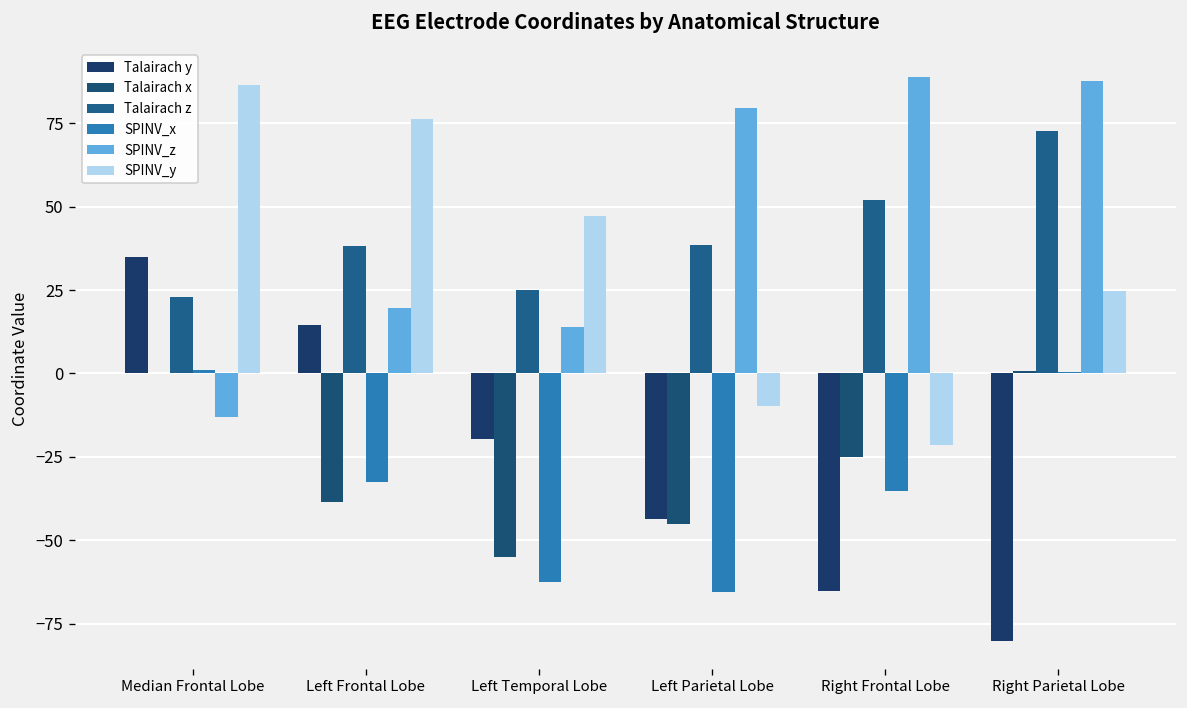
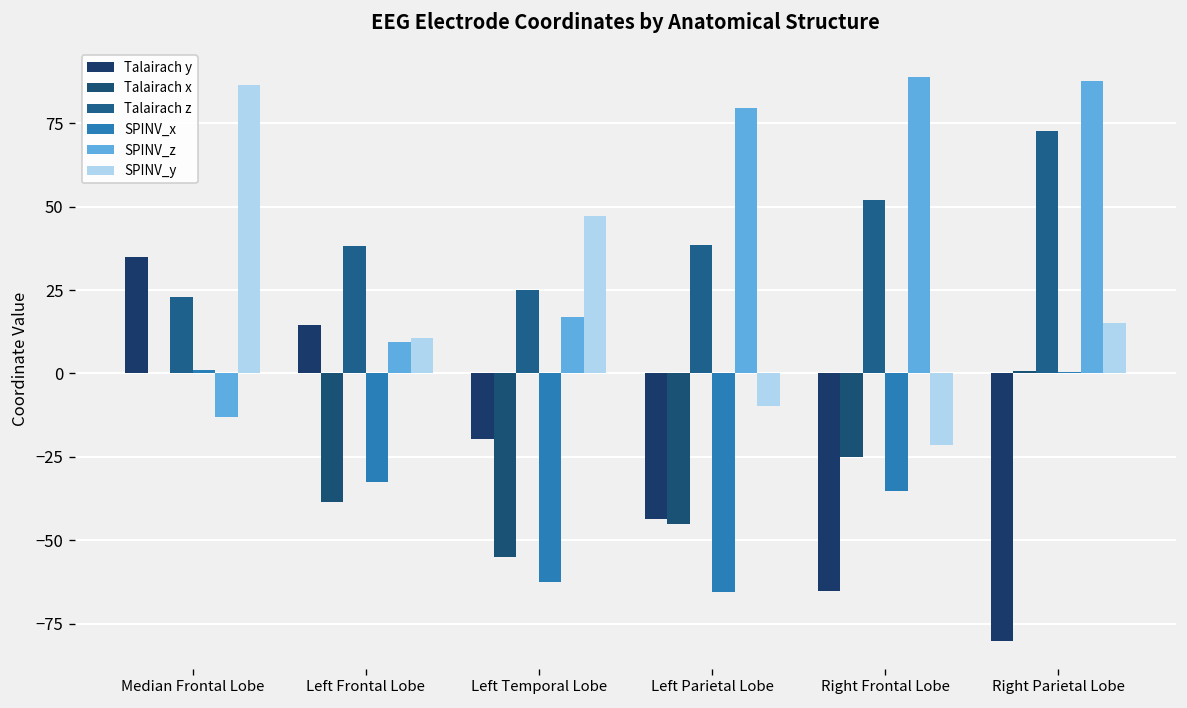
SPINV_z, Left Frontal Lobe: 20 -> 9
SPINV_y, Left Frontal Lobe: 76 -> 11
SPINV_z, Left Temporal Lobe: 14 -> 17
SPINV_y, Right Parietal Lobe: 25 -> 15
